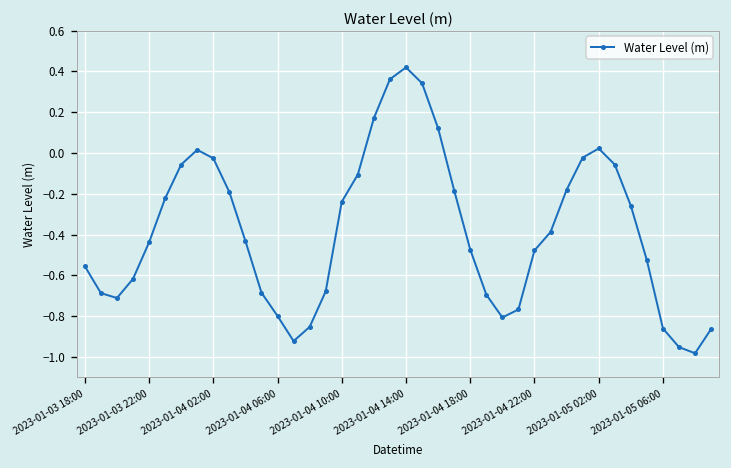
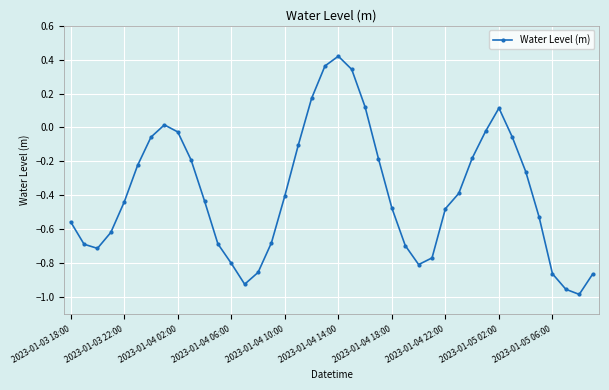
2023-01-04 10:00: -0.24 -> -0.40
2023-01-05 02:00: 0.02 -> 0.11
